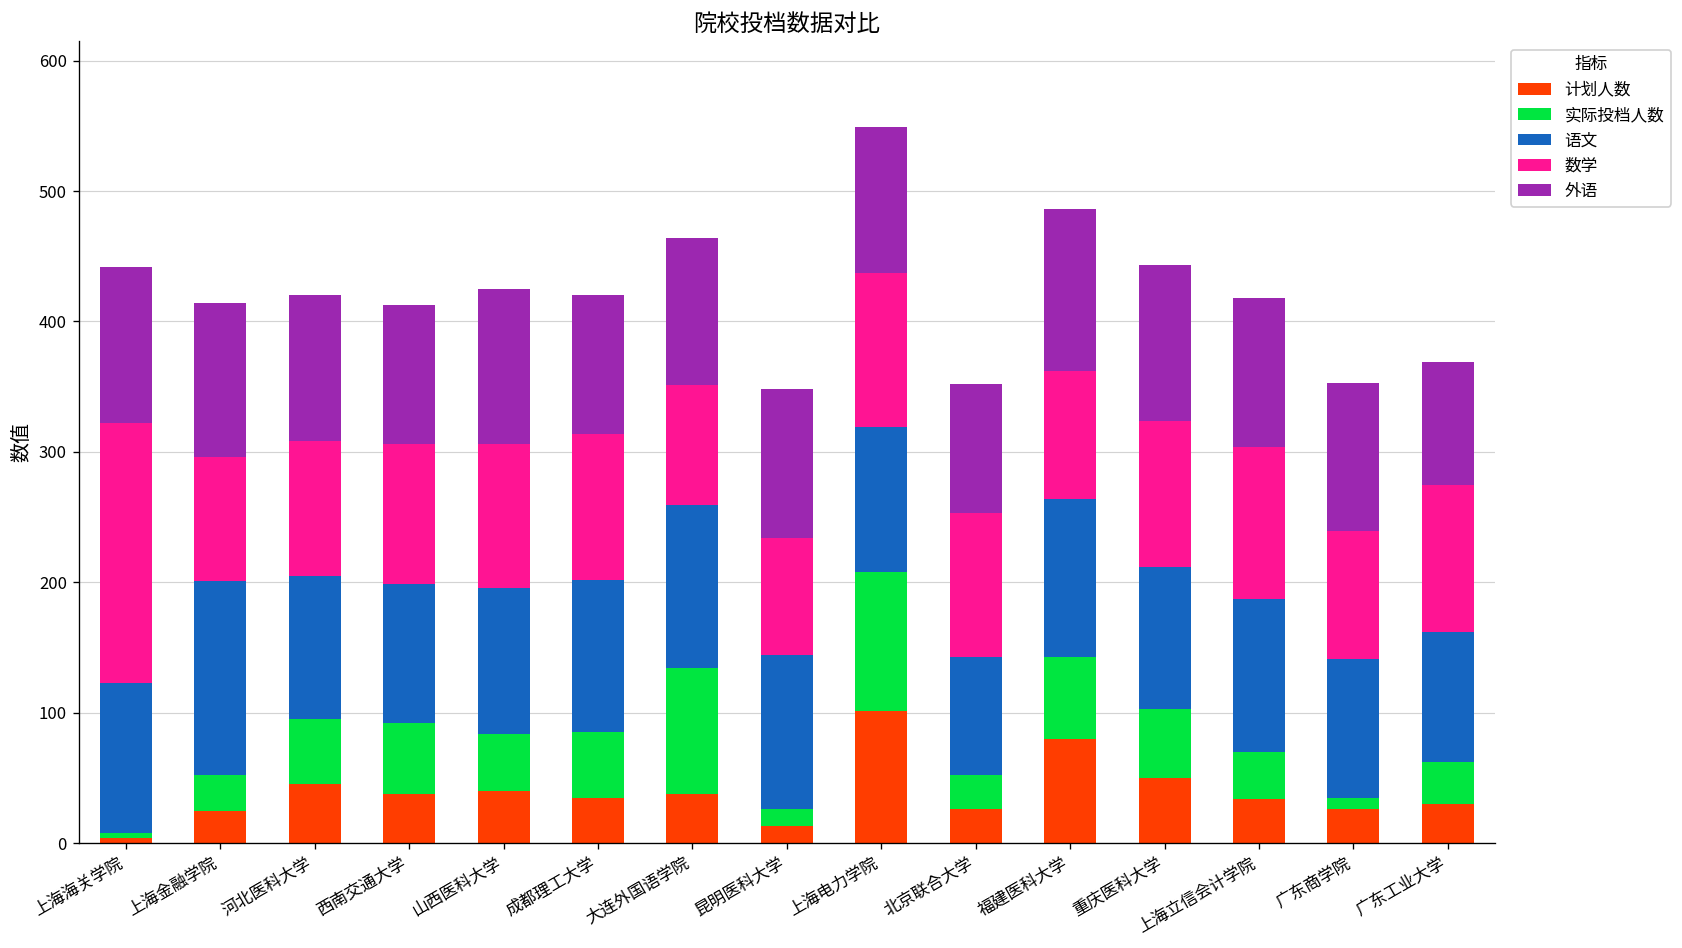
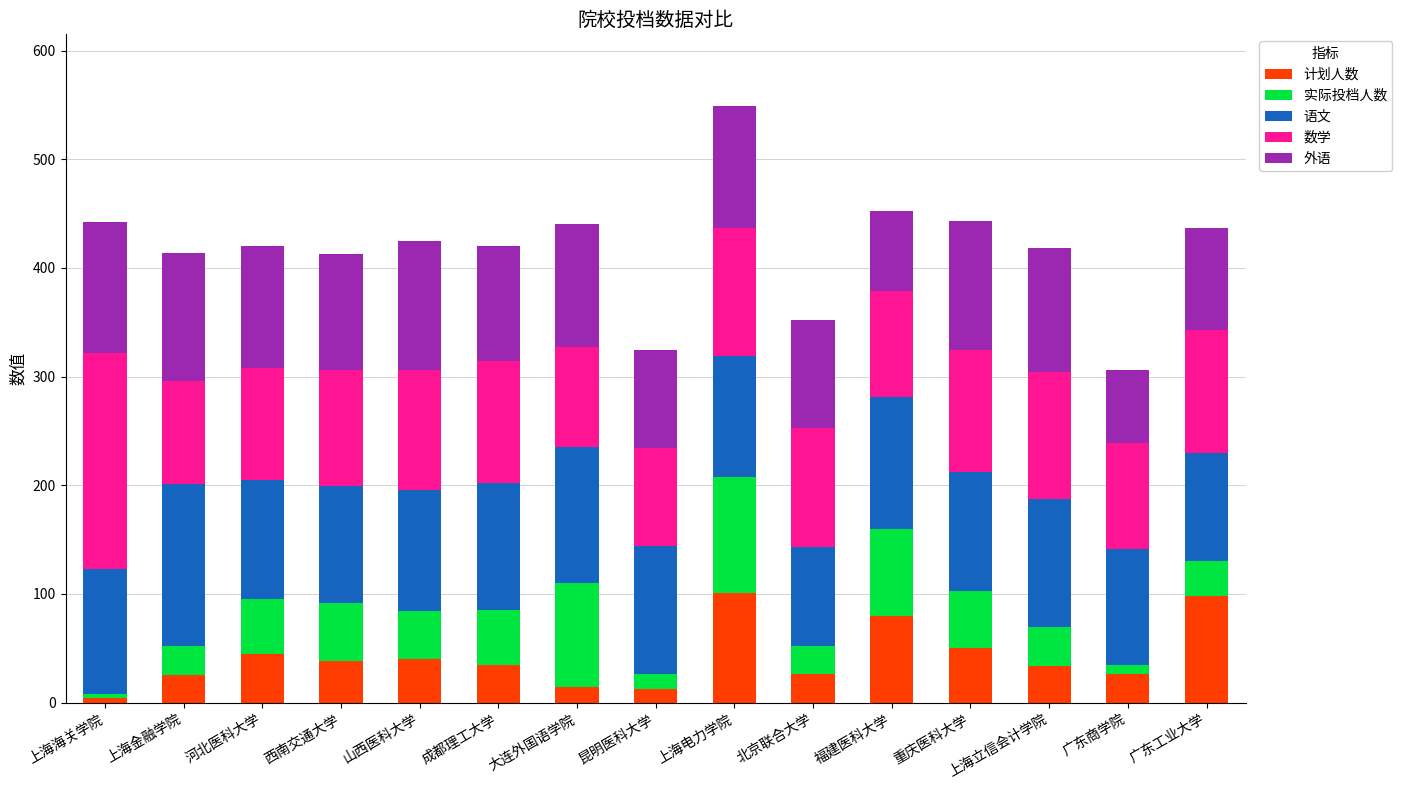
计划人数, 大连外国语学院: 38 -> 14
外语, 昆明医科大学: 114 -> 90
实际投档人数, 福建医科大学: 63 -> 80
外语, 福建医科大学: 124 -> 73
外语, 广东商学院: 114 -> 67
计划人数, 广东工业大学: 30 -> 98
